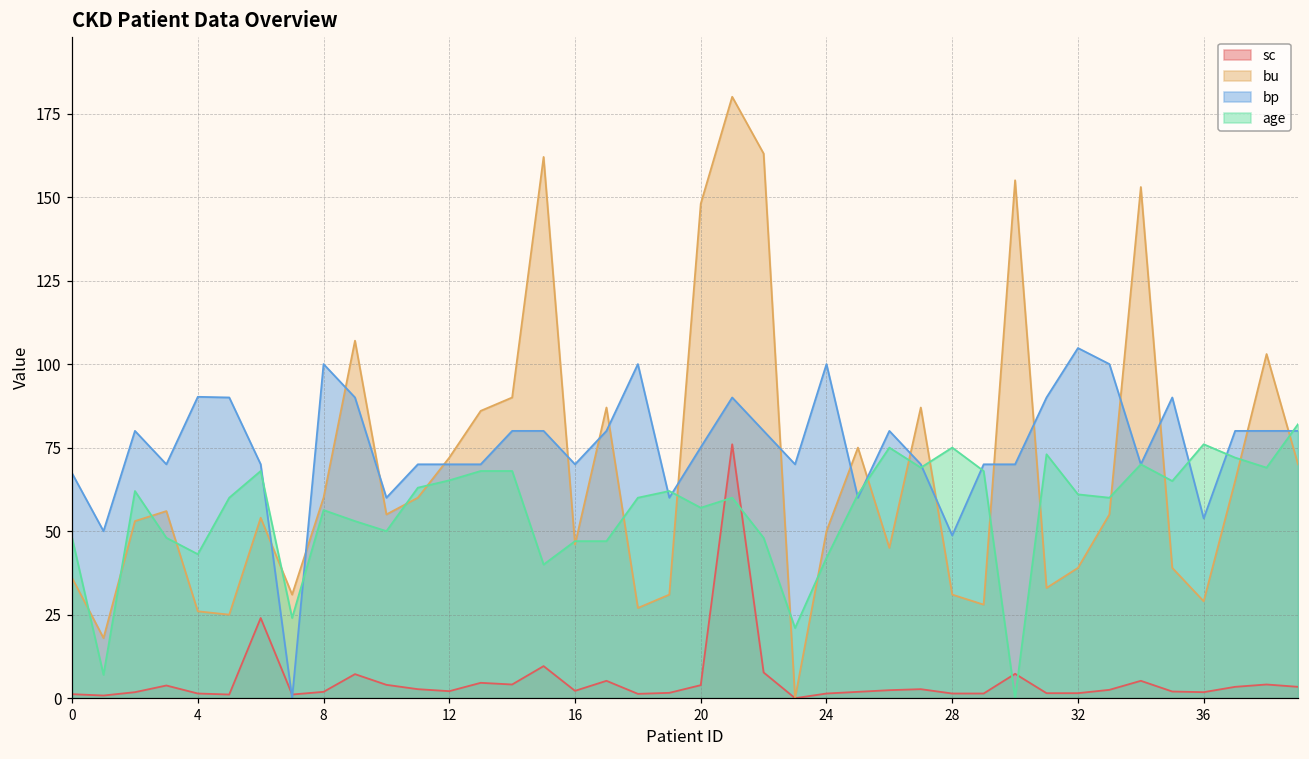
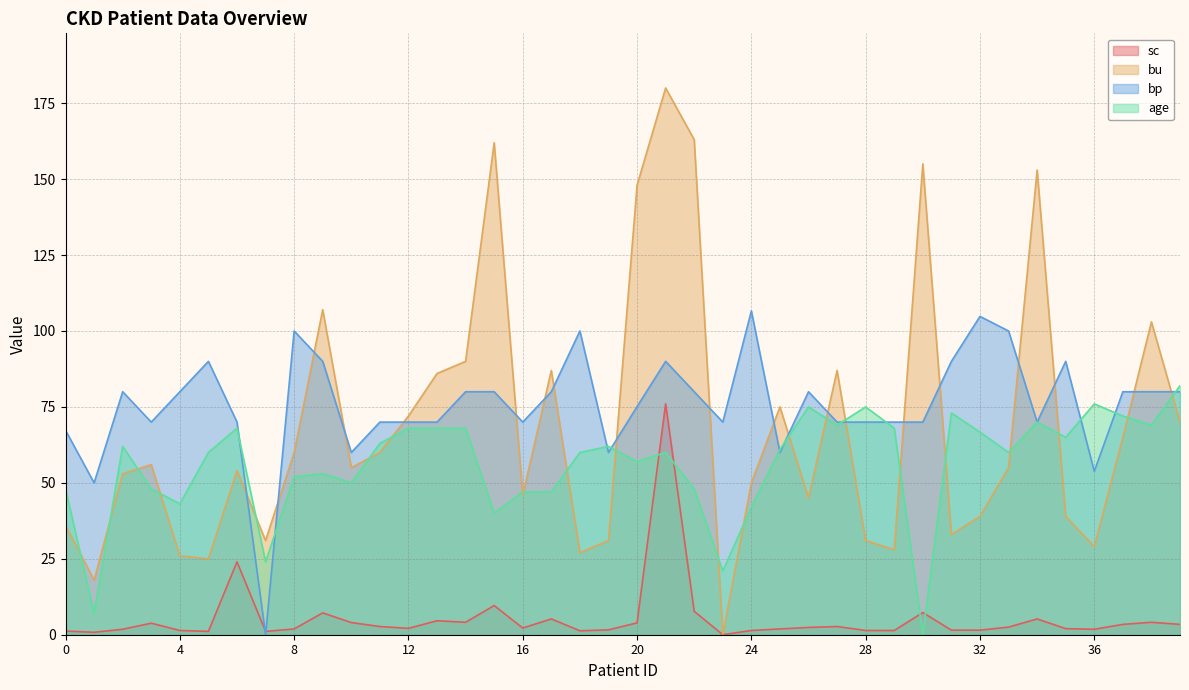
bp, 4: 90 -> 80
age, 8: 56 -> 52
age, 12: 65 -> 68
bp, 24: 100 -> 107
bp, 28: 49 -> 70
age, 32: 61 -> 67
